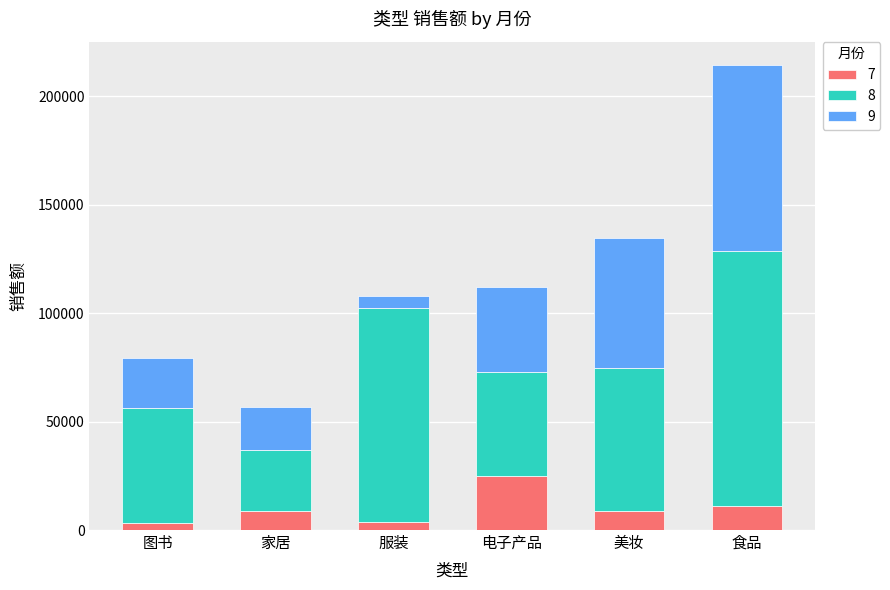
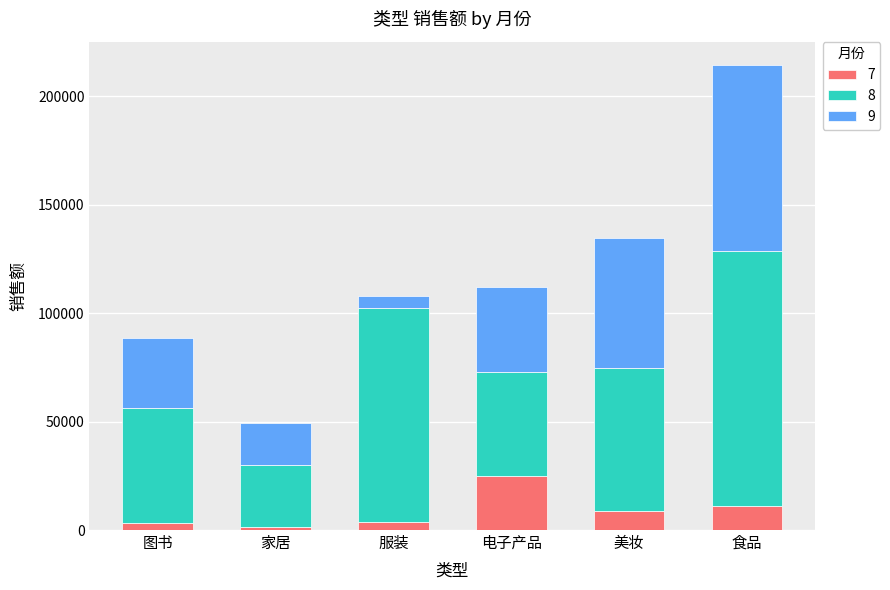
9, 图书: 23000 -> 32000
7, 家居: 9000 -> 2000
